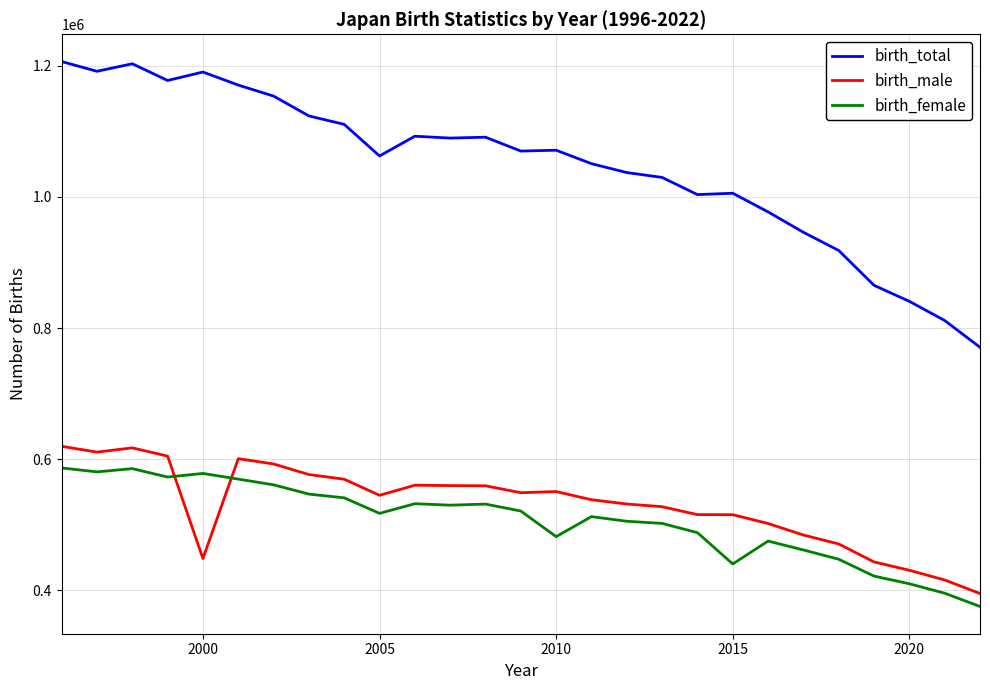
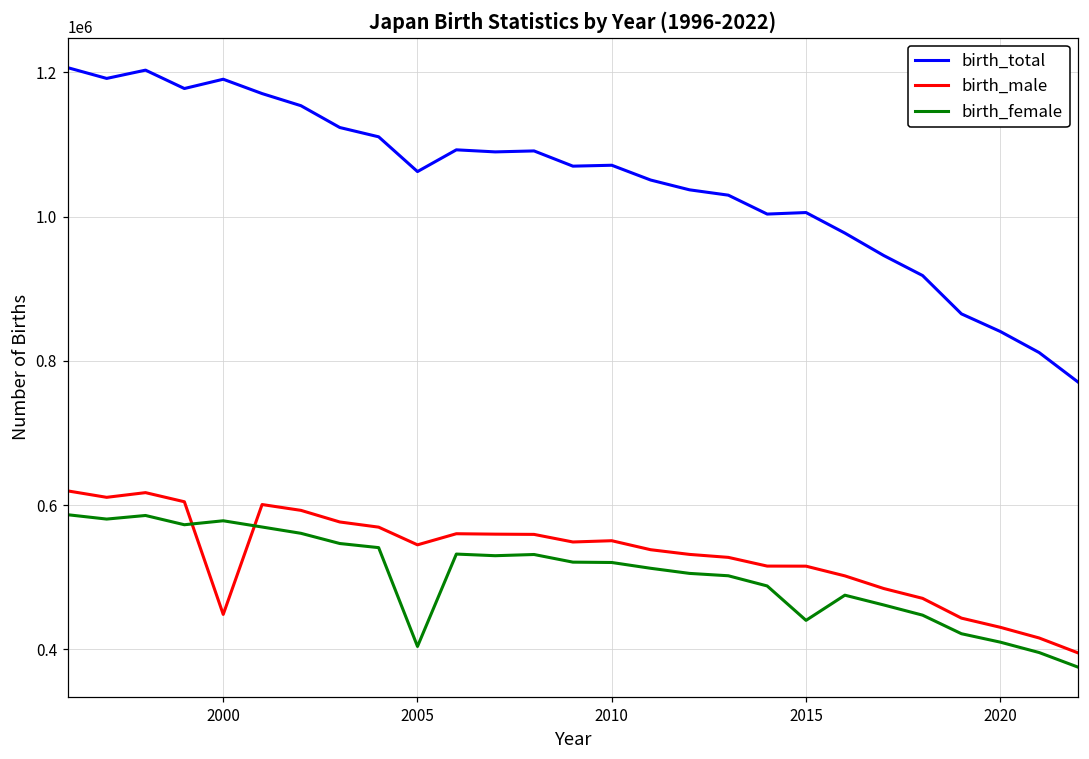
birth_female, 2005: 520000 -> 400000
birth_female, 2010: 480000 -> 520000
